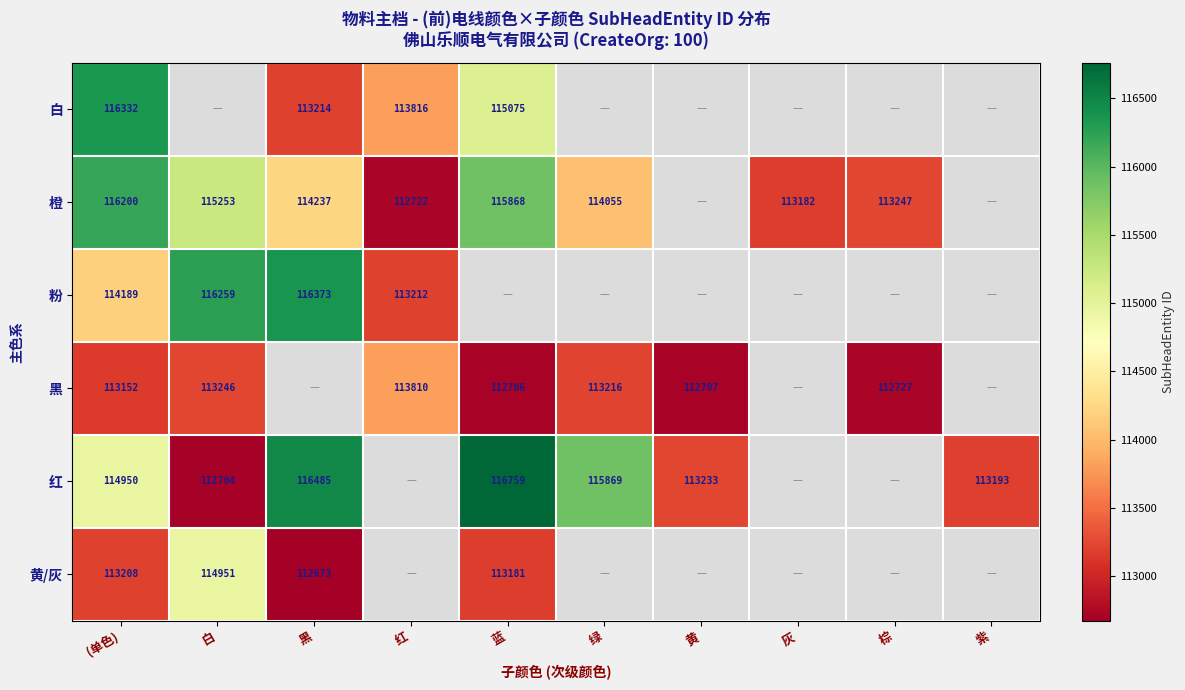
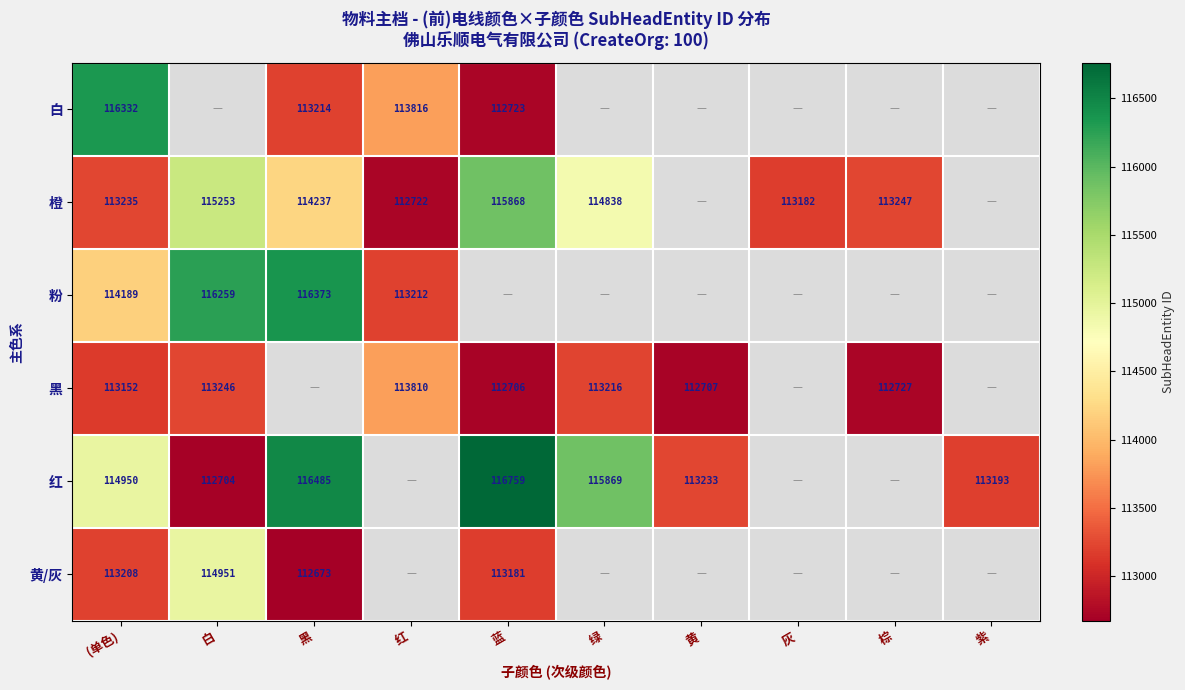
白, 蓝: 115075 -> 112723
橙, (单色): 116200 -> 113235
橙, 绿: 114055 -> 114838
